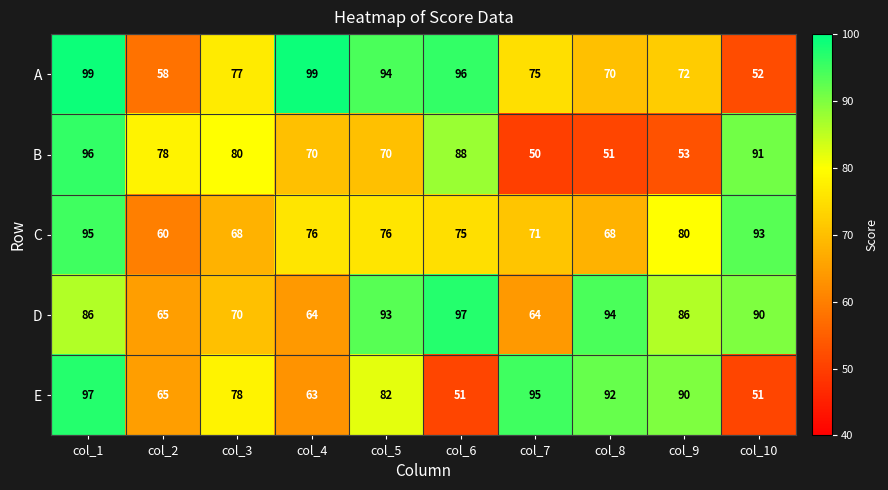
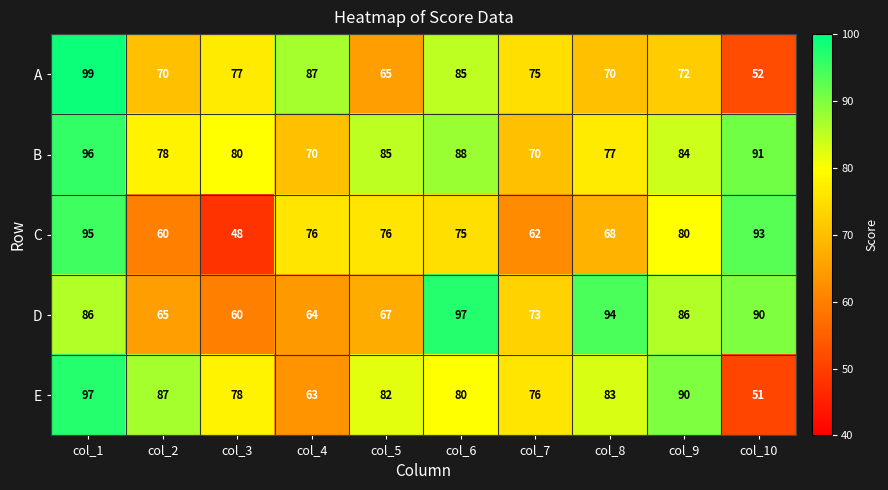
A, col_2: 58 -> 70
A, col_4: 99 -> 87
A, col_5: 94 -> 65
A, col_6: 96 -> 85
B, col_5: 70 -> 85
B, col_7: 50 -> 70
B, col_8: 51 -> 77
B, col_9: 53 -> 84
C, col_3: 68 -> 48
C, col_7: 71 -> 62
D, col_3: 70 -> 60
D, col_5: 93 -> 67
D, col_7: 64 -> 73
E, col_2: 65 -> 87
E, col_6: 51 -> 80
E, col_7: 95 -> 76
E, col_8: 92 -> 83
